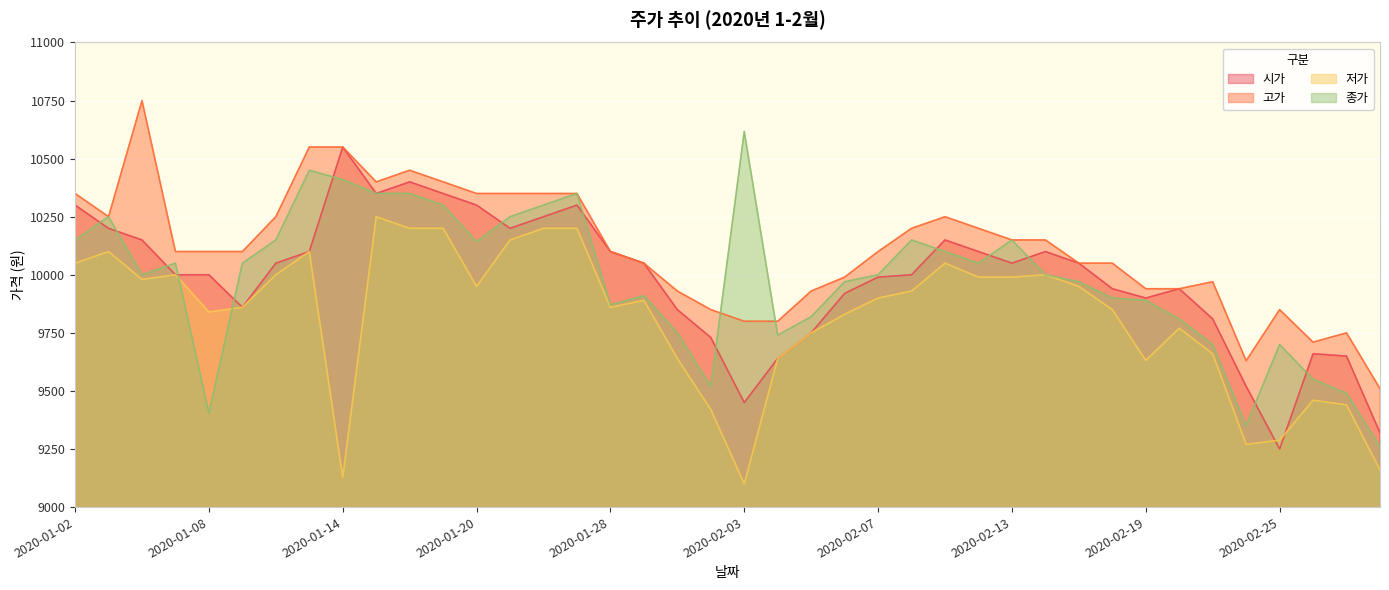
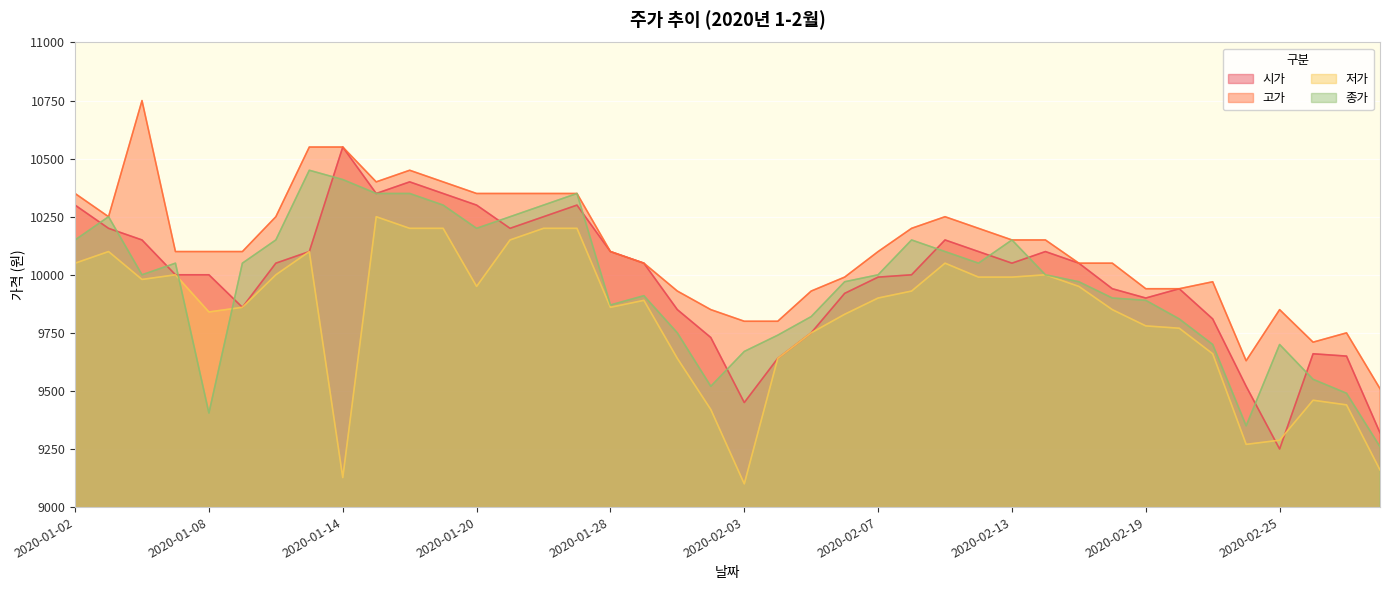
종가, 2020-01-20: 10140 -> 10200
종가, 2020-02-03: 10620 -> 9670
저가, 2020-02-19: 9630 -> 9780
